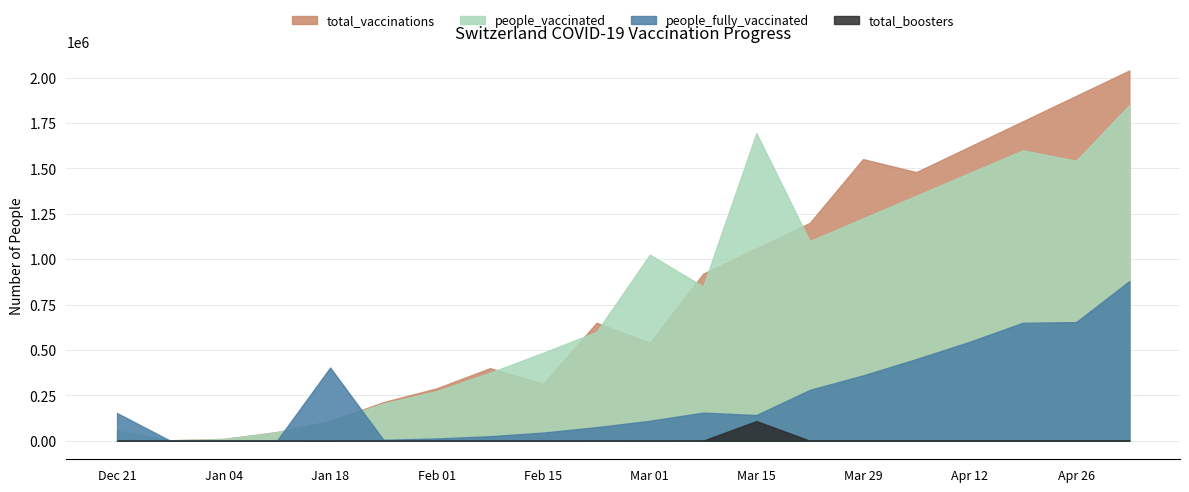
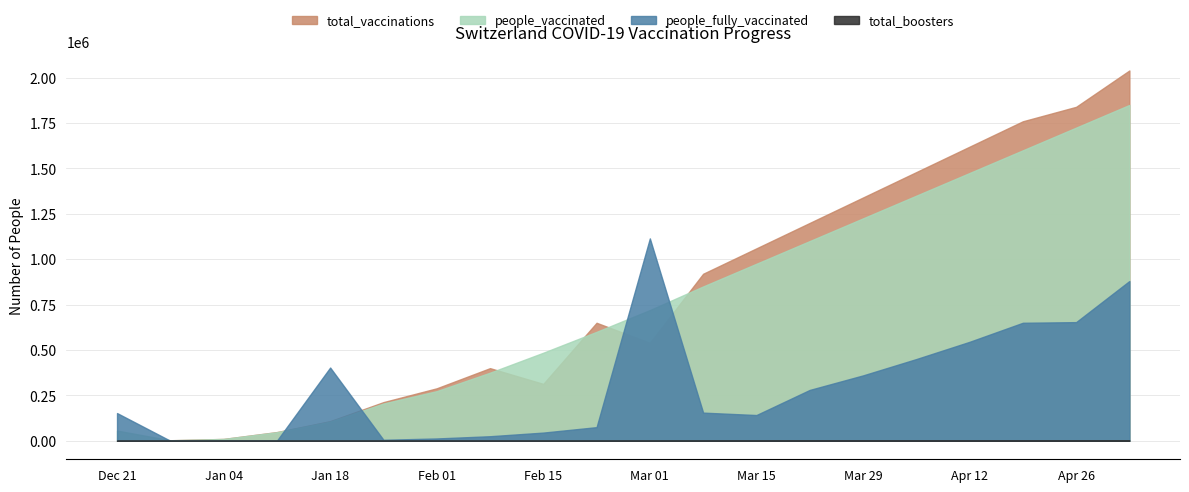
people_vaccinated, Mar 01: 1030000 -> 720000
people_fully_vaccinated, Mar 01: 110000 -> 1110000
people_vaccinated, Mar 15: 1700000 -> 980000
total_boosters, Mar 15: 110000 -> 0
total_vaccinations, Mar 29: 1550000 -> 1340000
total_vaccinations, Apr 26: 1900000 -> 1840000
people_vaccinated, Apr 26: 1540000 -> 1730000
